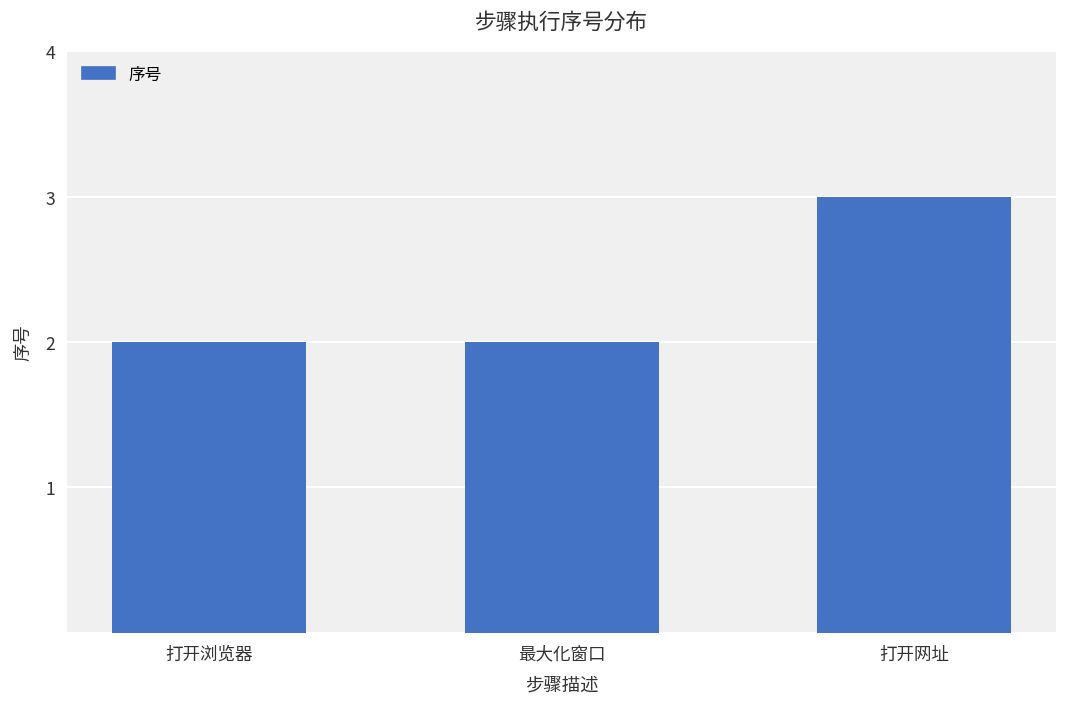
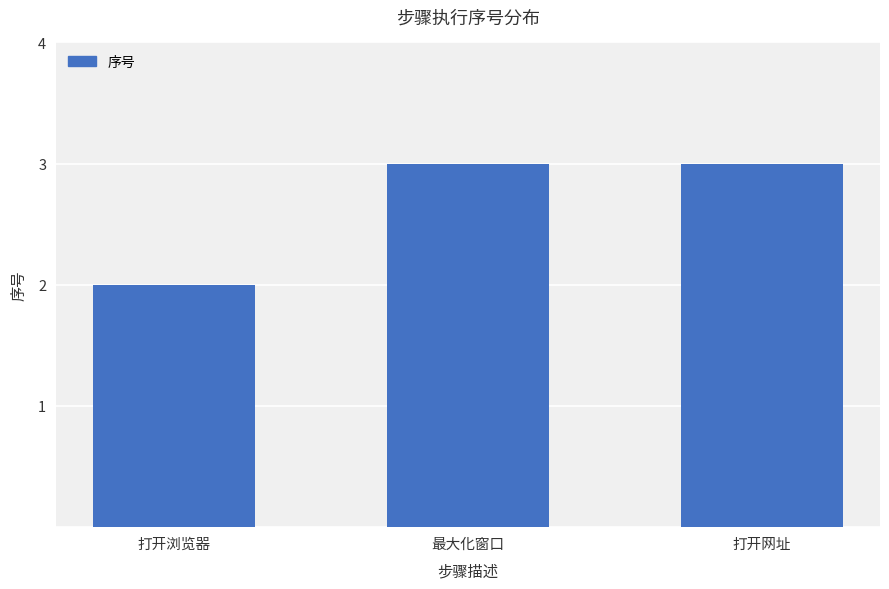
最大化窗口: 2 -> 3
